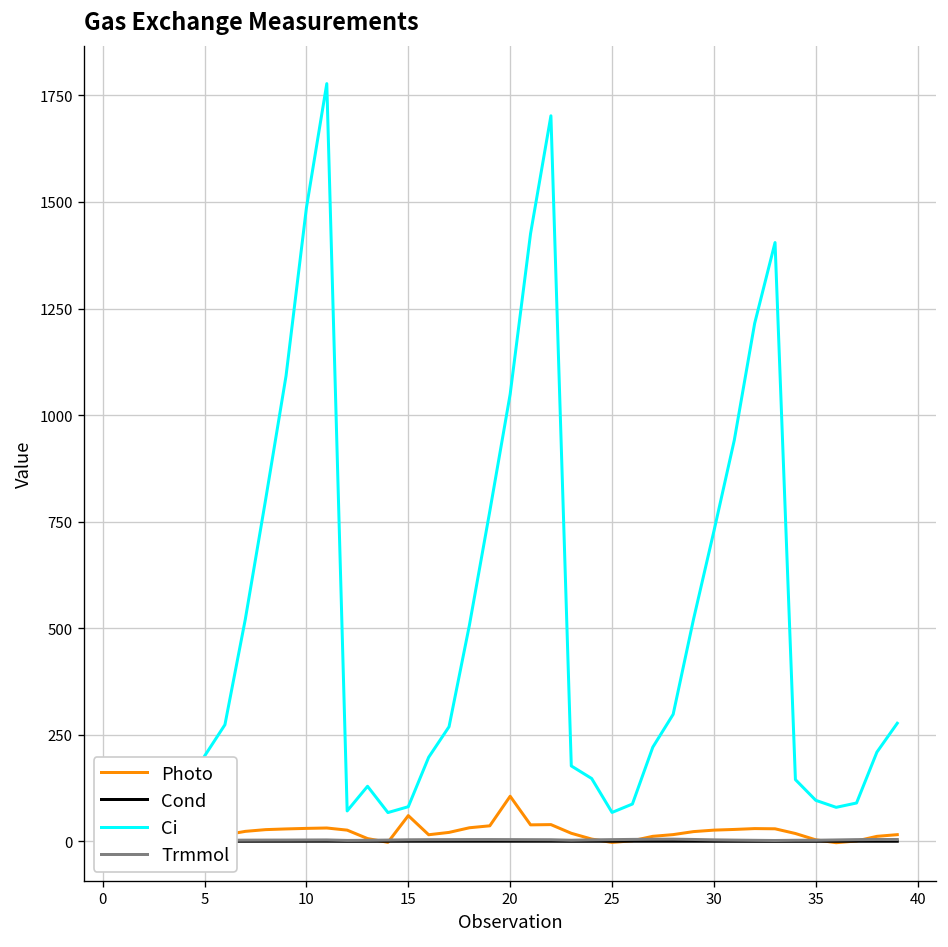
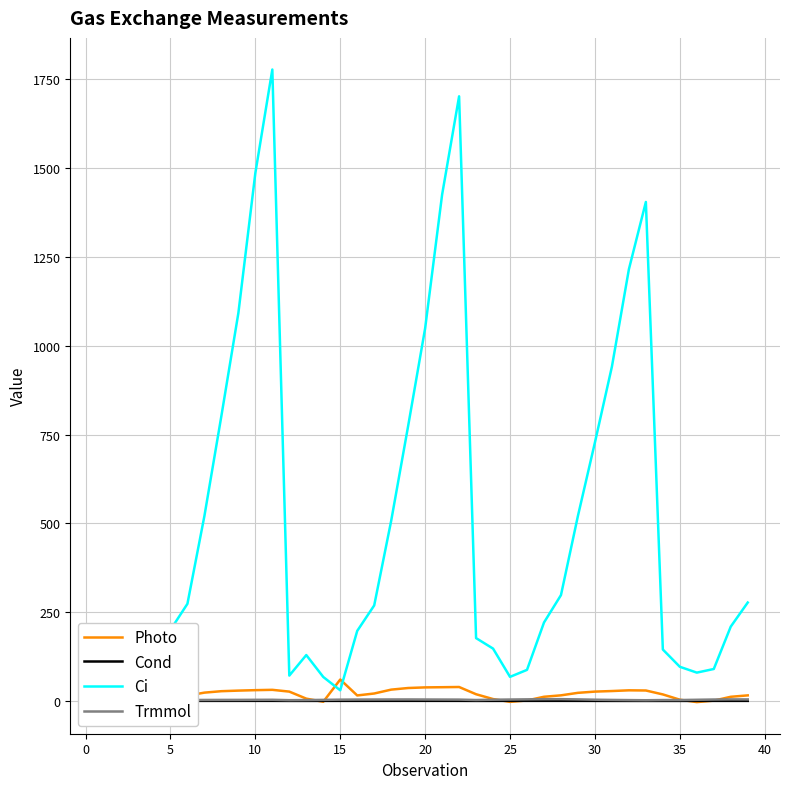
Ci, 15: 80 -> 30
Photo, 20: 110 -> 40
